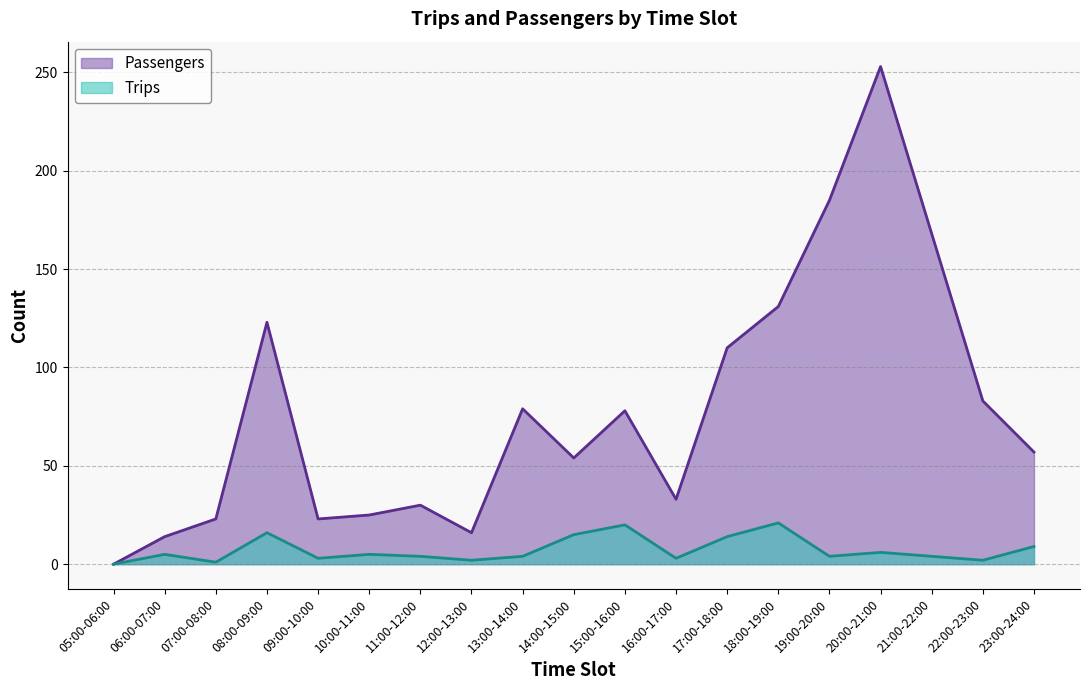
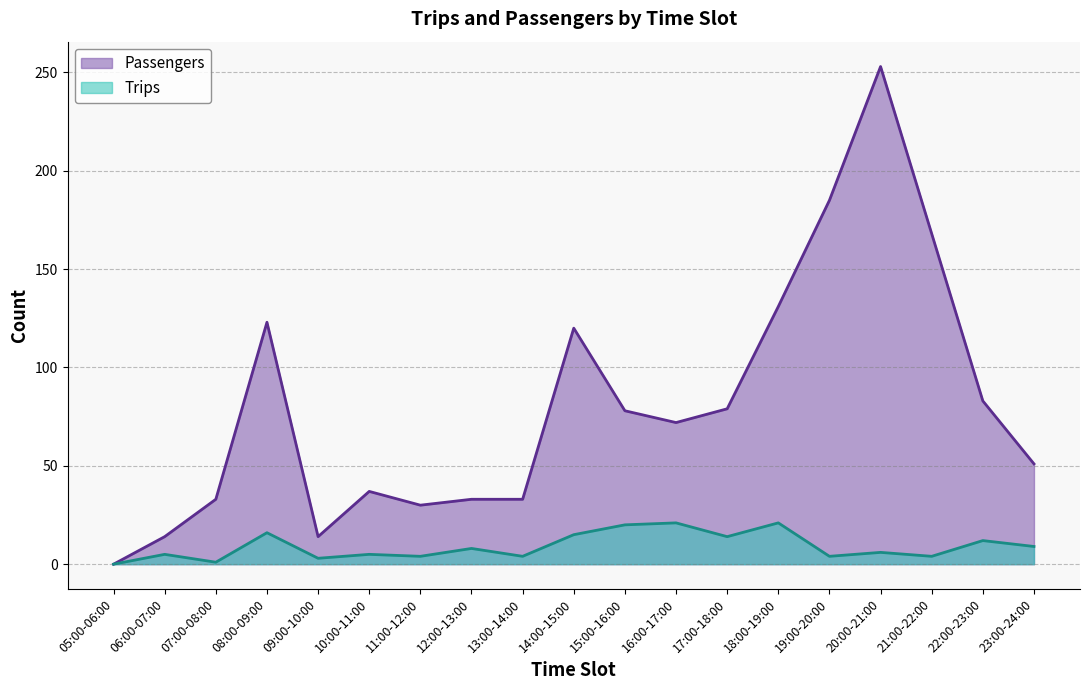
Passengers, 07:00-08:00: 23 -> 33
Passengers, 09:00-10:00: 23 -> 14
Passengers, 10:00-11:00: 25 -> 37
Passengers, 12:00-13:00: 16 -> 33
Trips, 12:00-13:00: 2 -> 8
Passengers, 13:00-14:00: 79 -> 33
Passengers, 14:00-15:00: 54 -> 120
Passengers, 16:00-17:00: 33 -> 72
Trips, 16:00-17:00: 3 -> 21
Passengers, 17:00-18:00: 110 -> 79
Trips, 22:00-23:00: 2 -> 12
Passengers, 23:00-24:00: 57 -> 51
